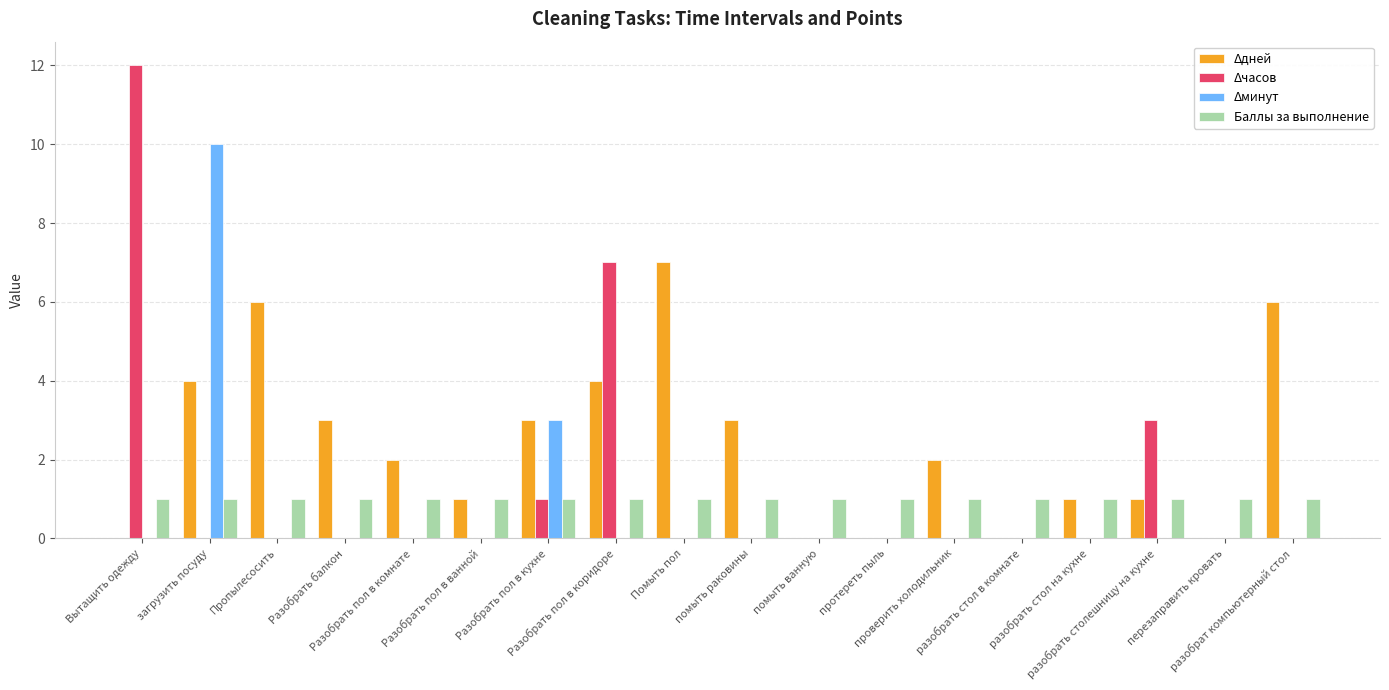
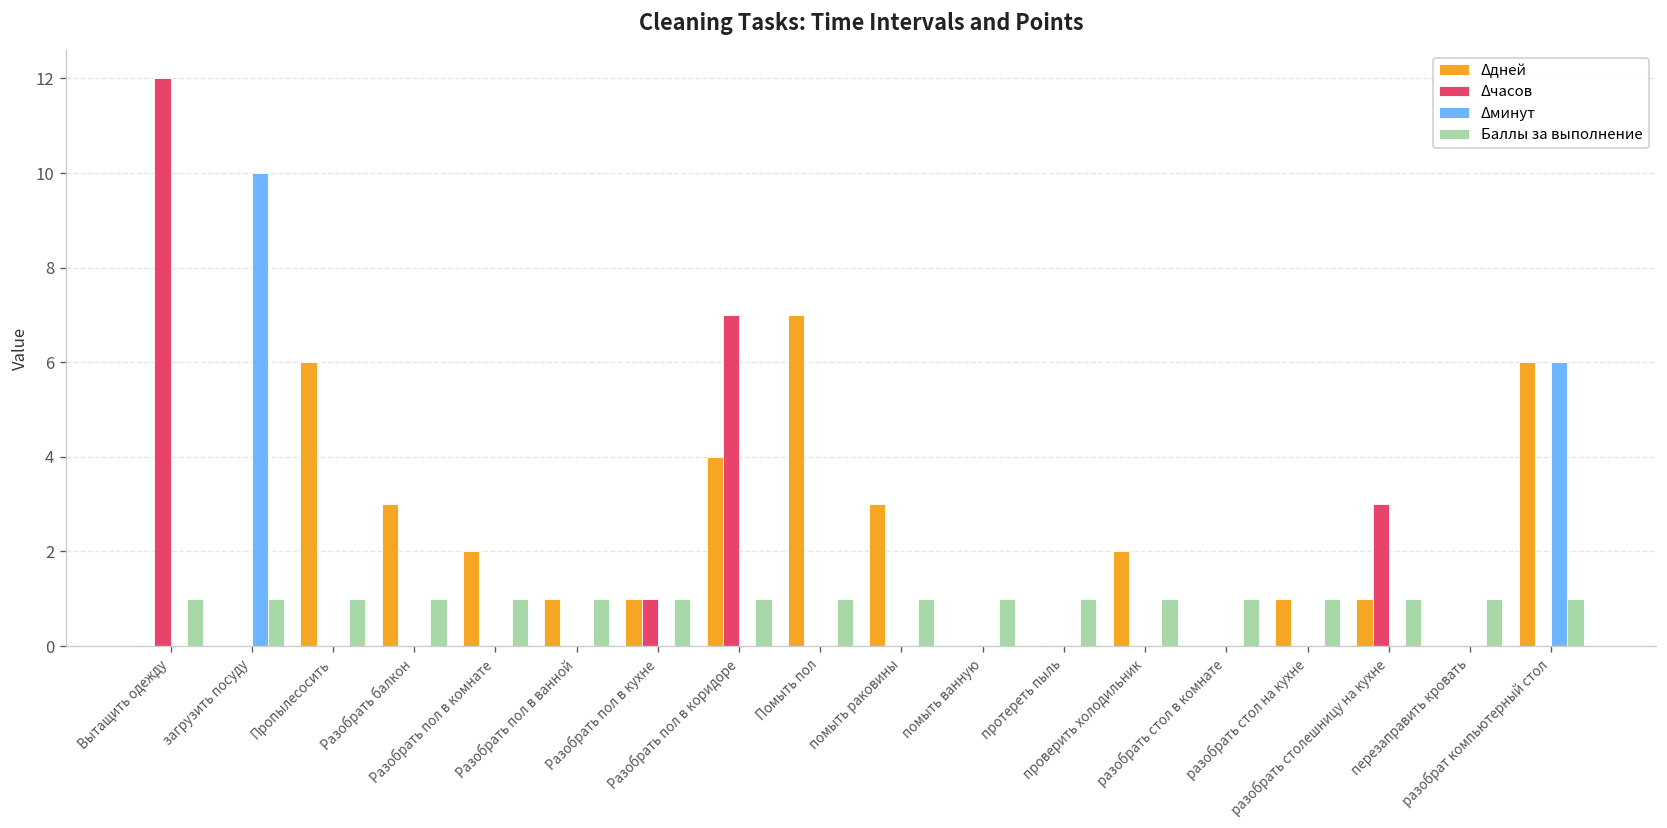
Δдней, загрузить посуду: 4 -> 0
Δдней, Разобрать пол в кухне: 3 -> 1
Δминут, Разобрать пол в кухне: 3 -> 0
Δминут, разобрат компьютерный стол: 0 -> 6
